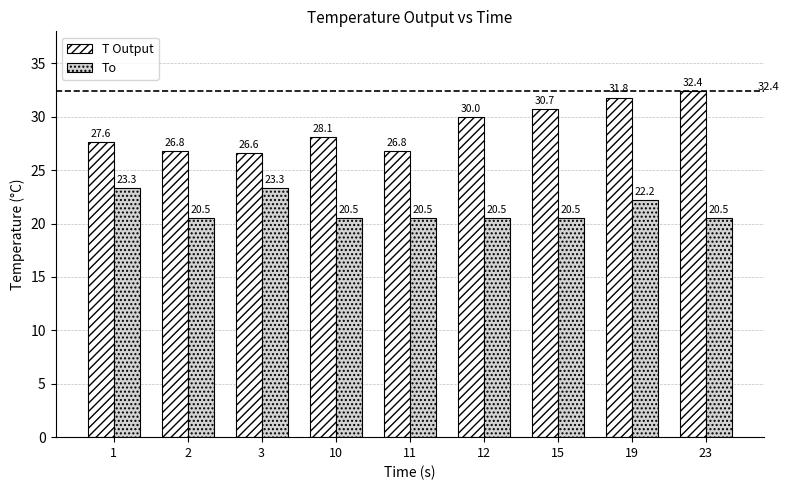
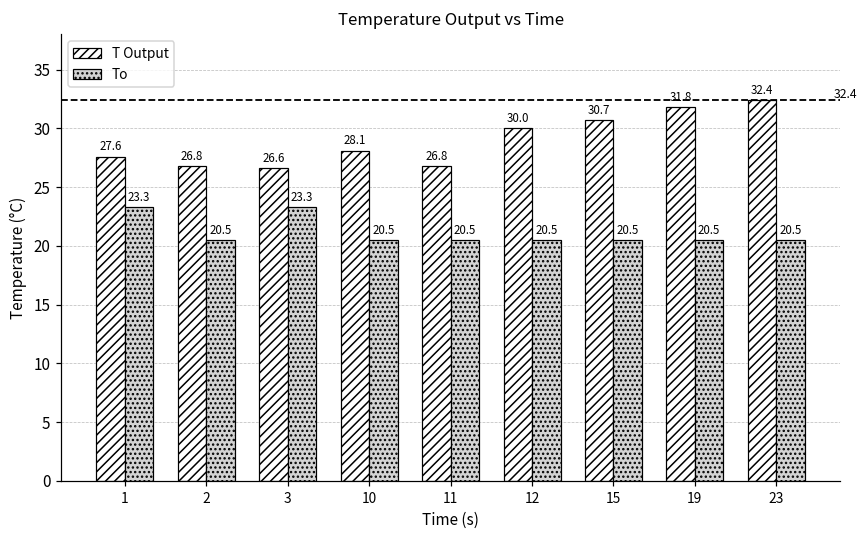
To, 19: 22.2 -> 20.5
